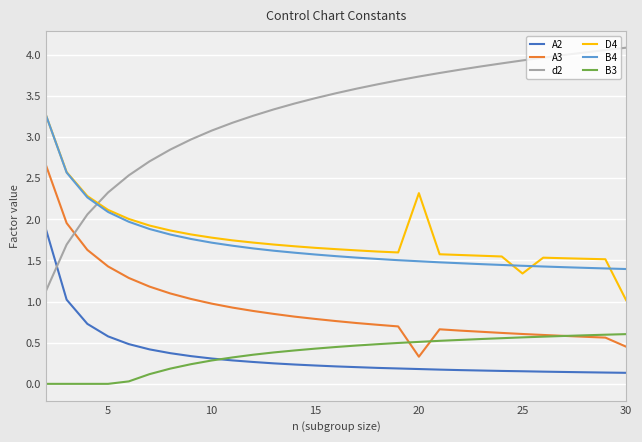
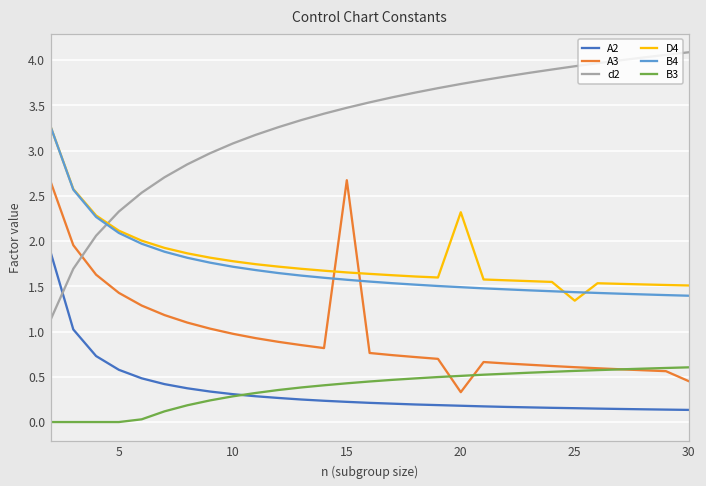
A3, 15: 0.8 -> 2.7
D4, 30: 1.0 -> 1.5
